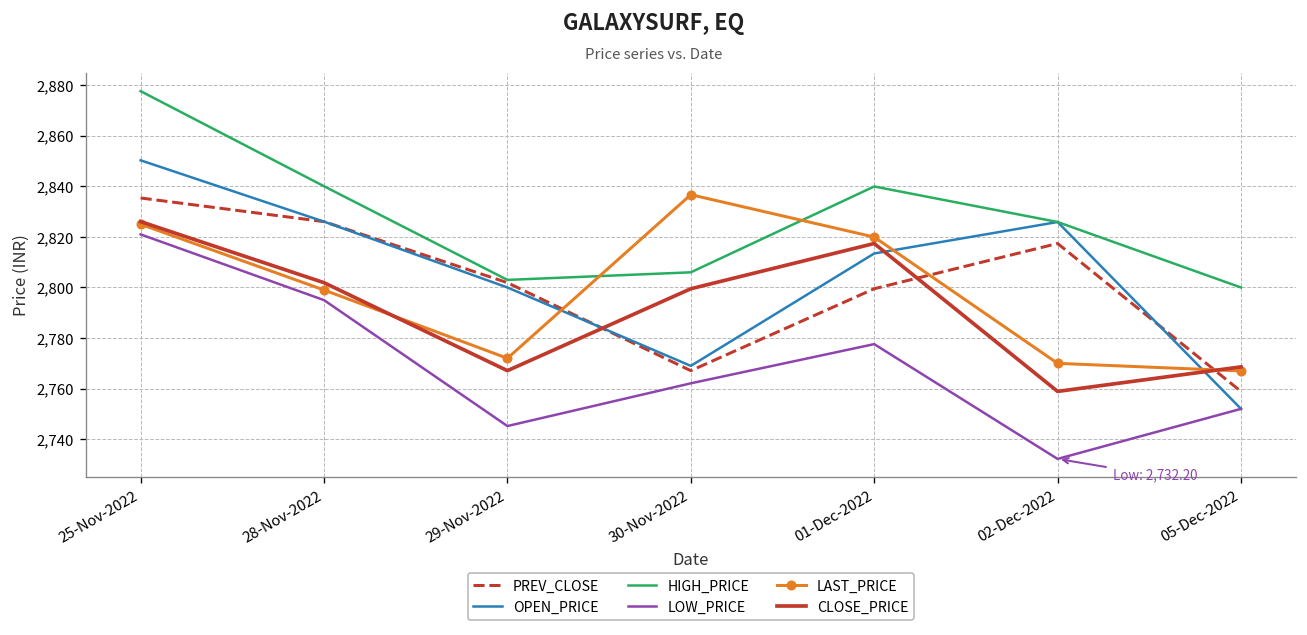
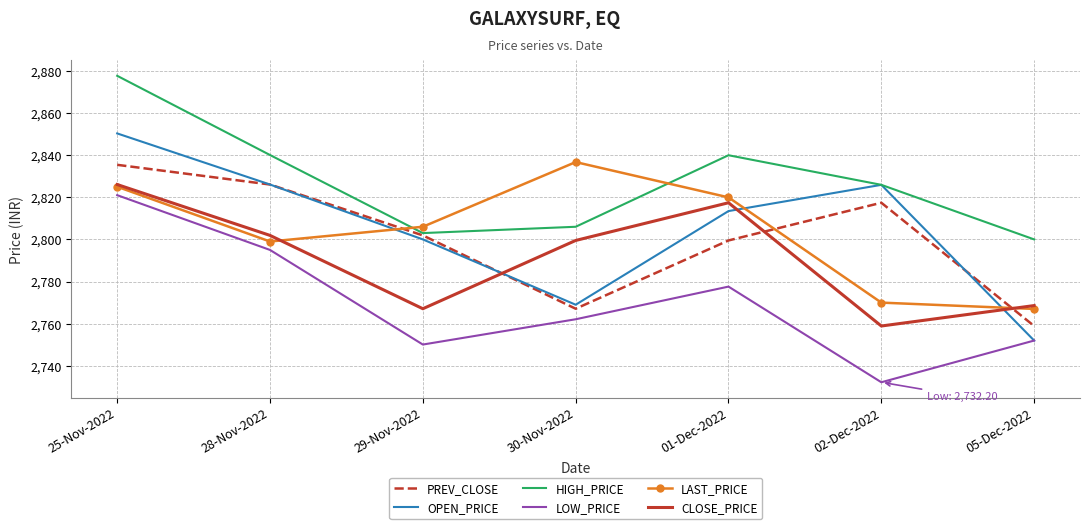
LOW_PRICE, 29-Nov-2022: 2,745 -> 2,750
LAST_PRICE, 29-Nov-2022: 2,772 -> 2,806
